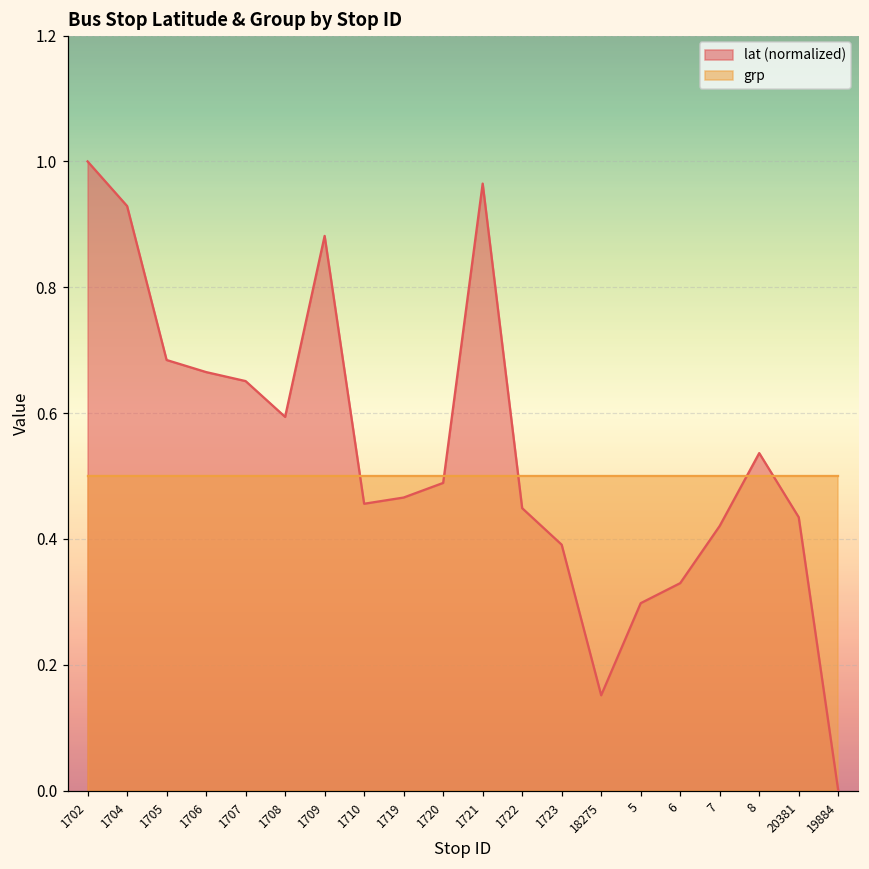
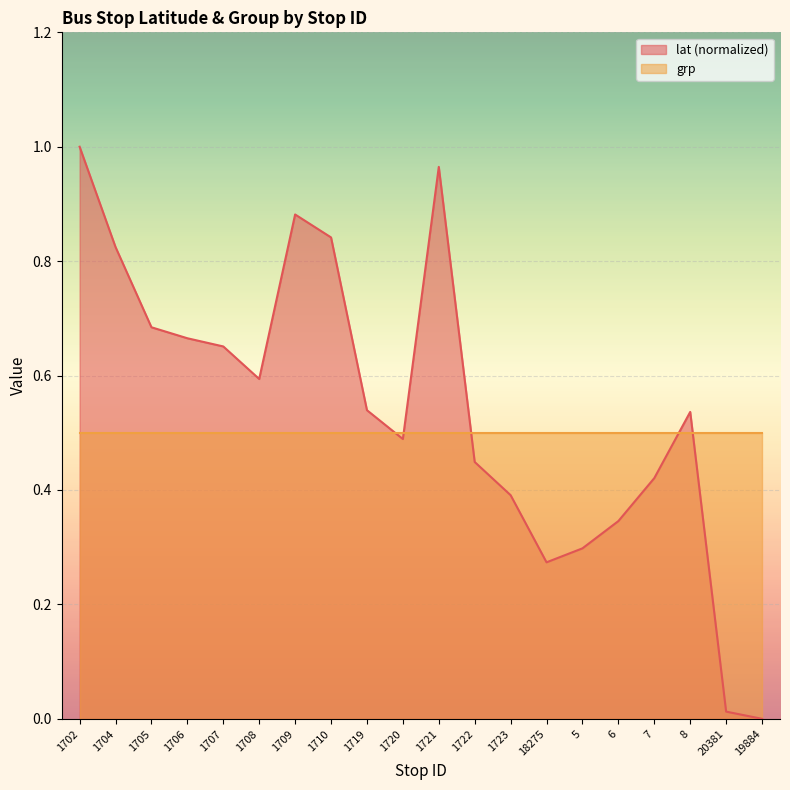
lat (normalized), 1704: 0.93 -> 0.82
lat (normalized), 1710: 0.46 -> 0.84
lat (normalized), 1719: 0.47 -> 0.54
lat (normalized), 18275: 0.15 -> 0.27
lat (normalized), 6: 0.33 -> 0.35
lat (normalized), 20381: 0.43 -> 0.01
